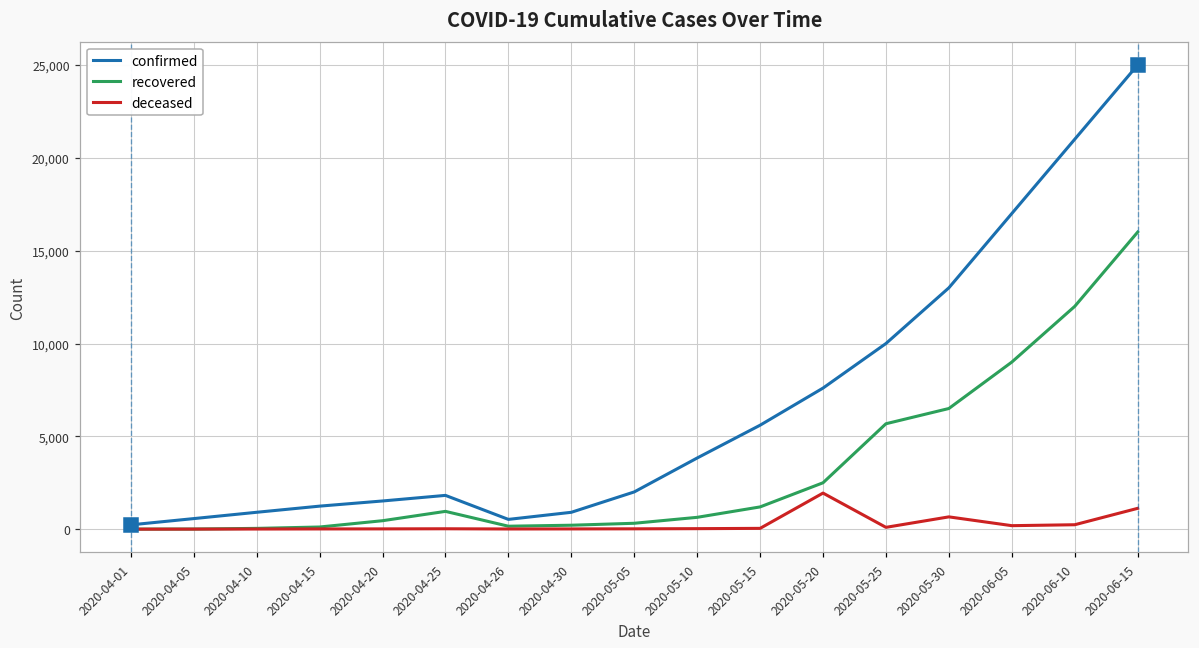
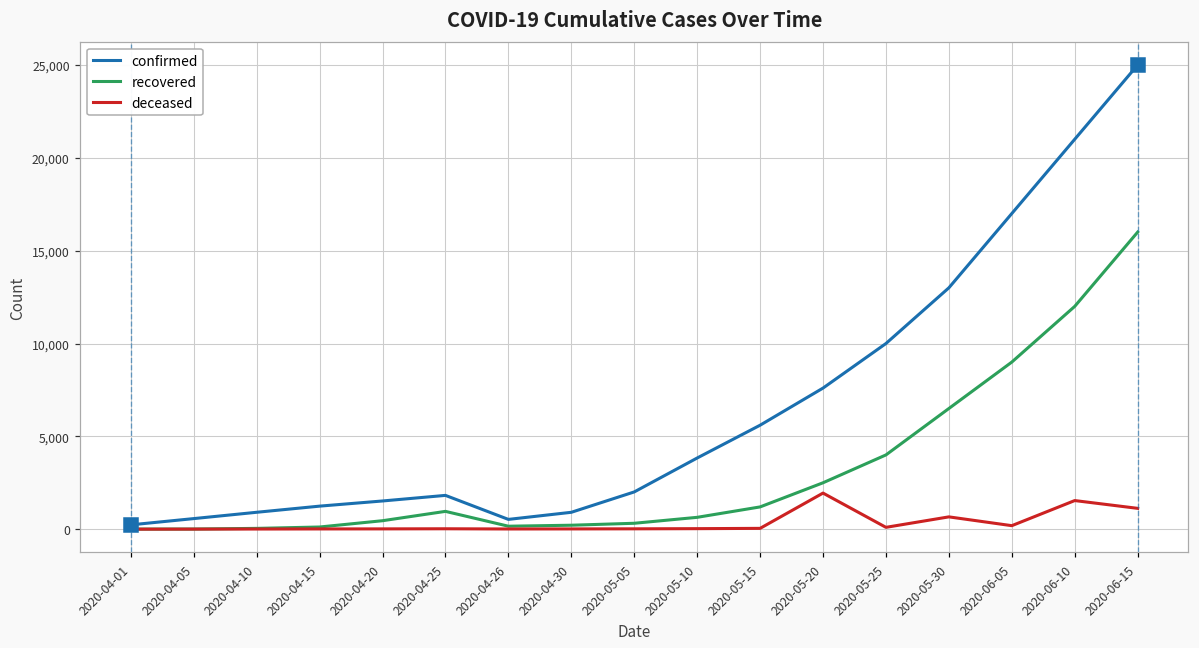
recovered, 2020-05-25: 5,700 -> 4,000
deceased, 2020-06-10: 200 -> 1,500
